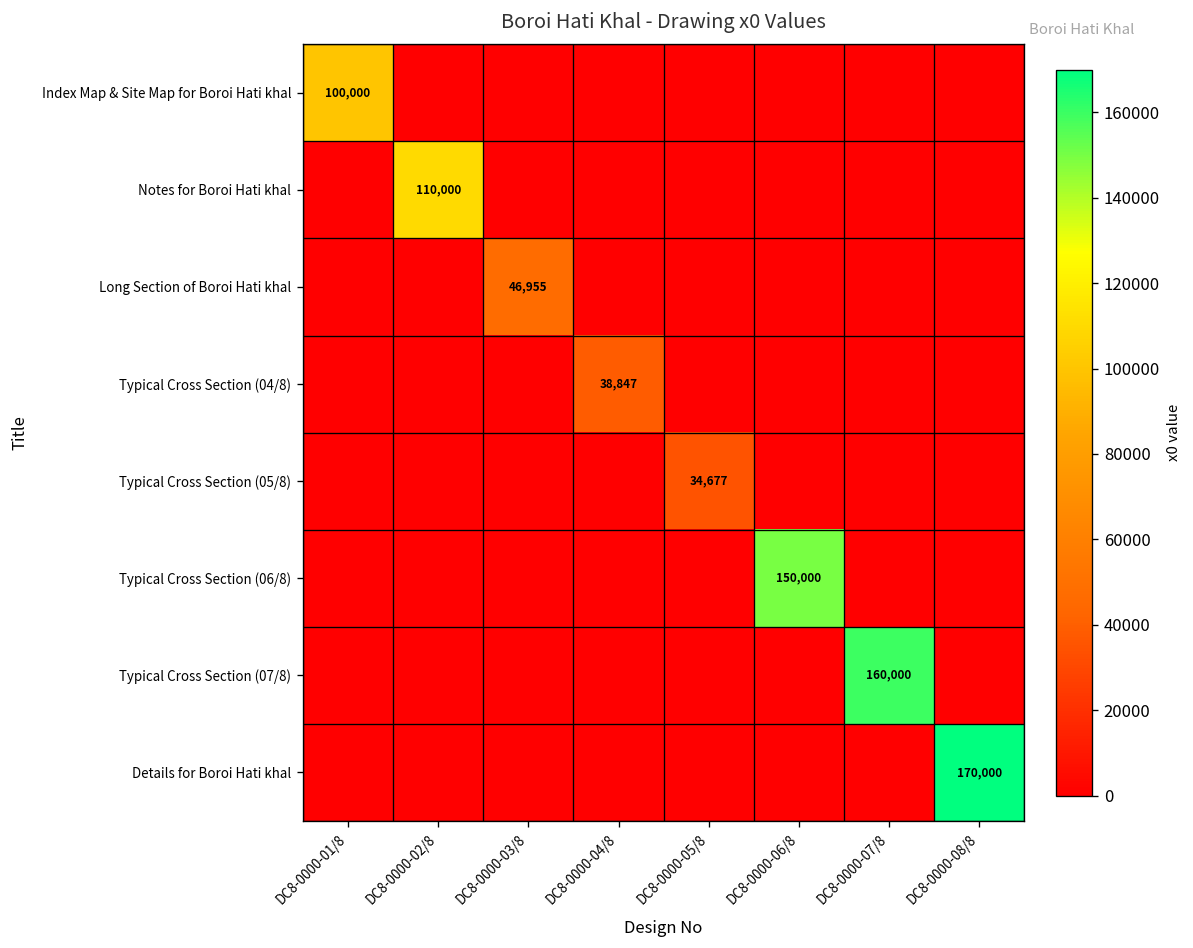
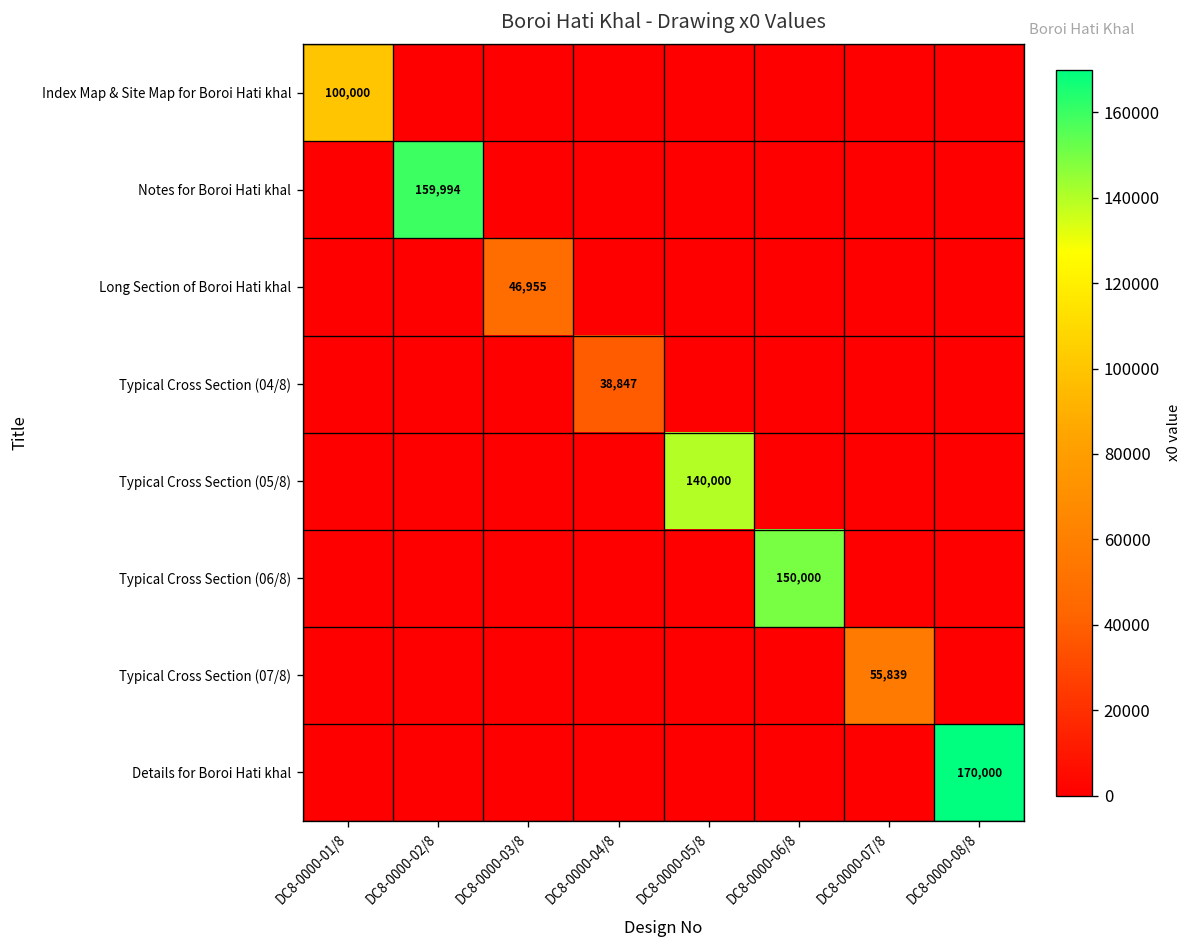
Notes for Boroi Hati khal, DC8-0000-02/8: 110,000 -> 159,994
Typical Cross Section (05/8), DC8-0000-05/8: 34,677 -> 140,000
Typical Cross Section (07/8), DC8-0000-07/8: 160,000 -> 55,839
